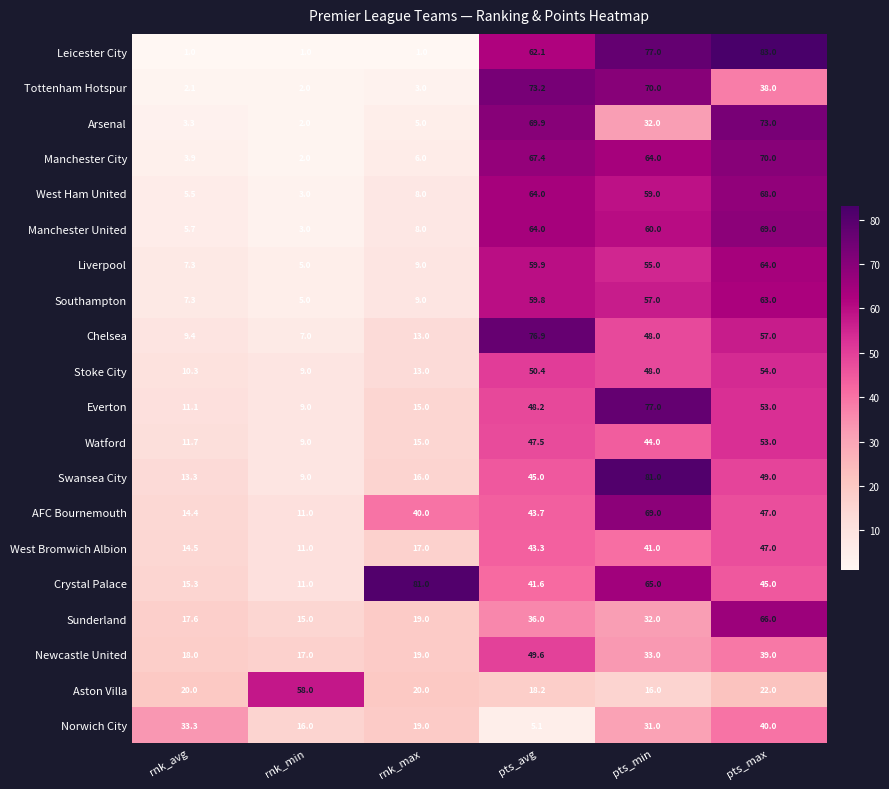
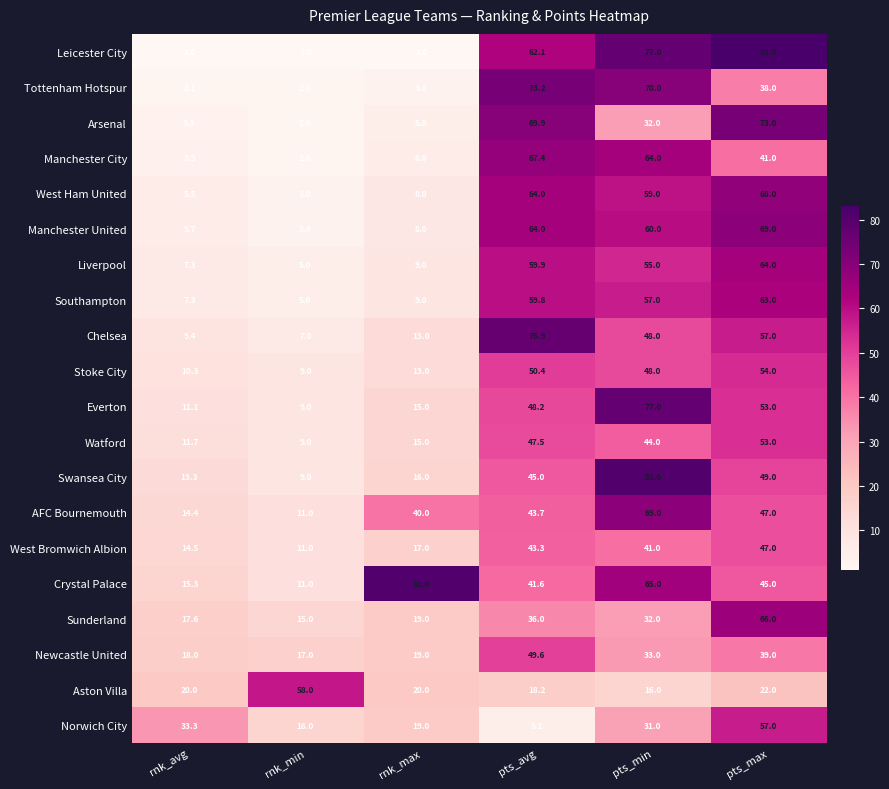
Manchester City, pts_max: 70.0 -> 41.0
Norwich City, pts_max: 40.0 -> 57.0
